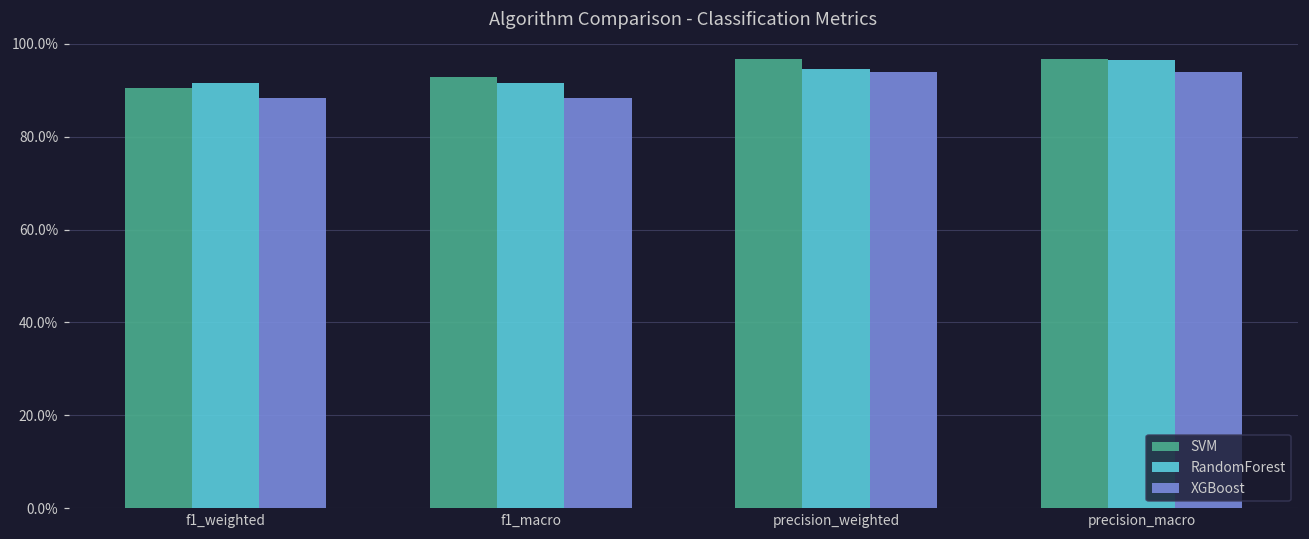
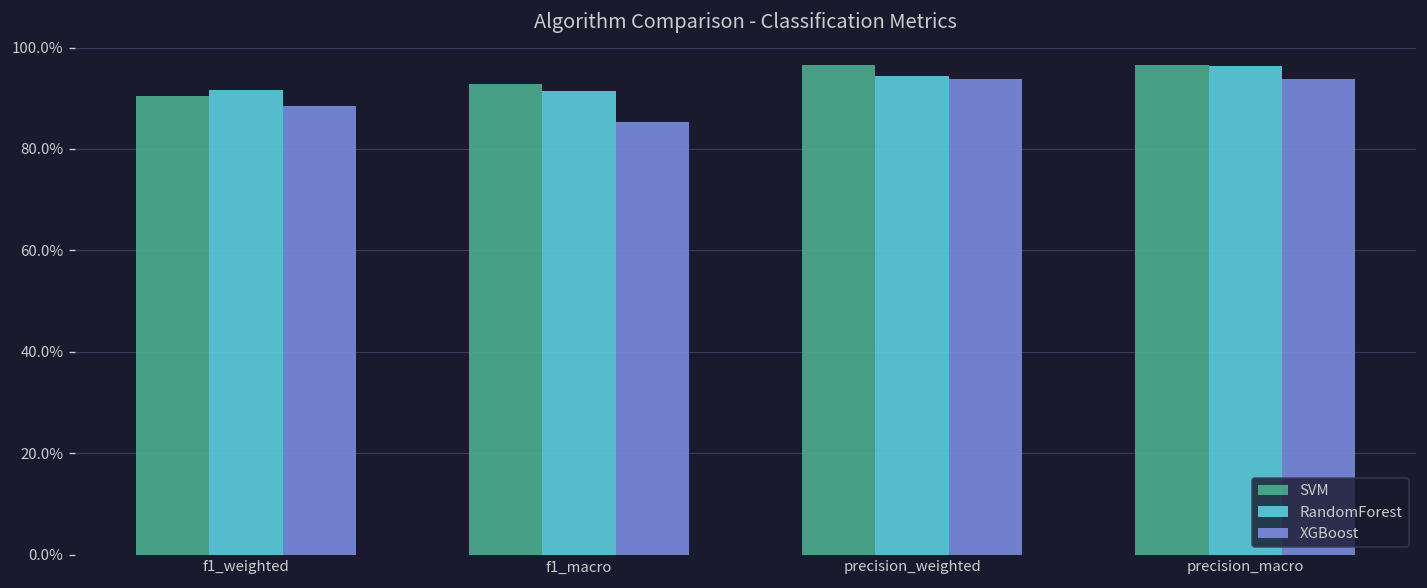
XGBoost, f1_macro: 88% -> 85%
